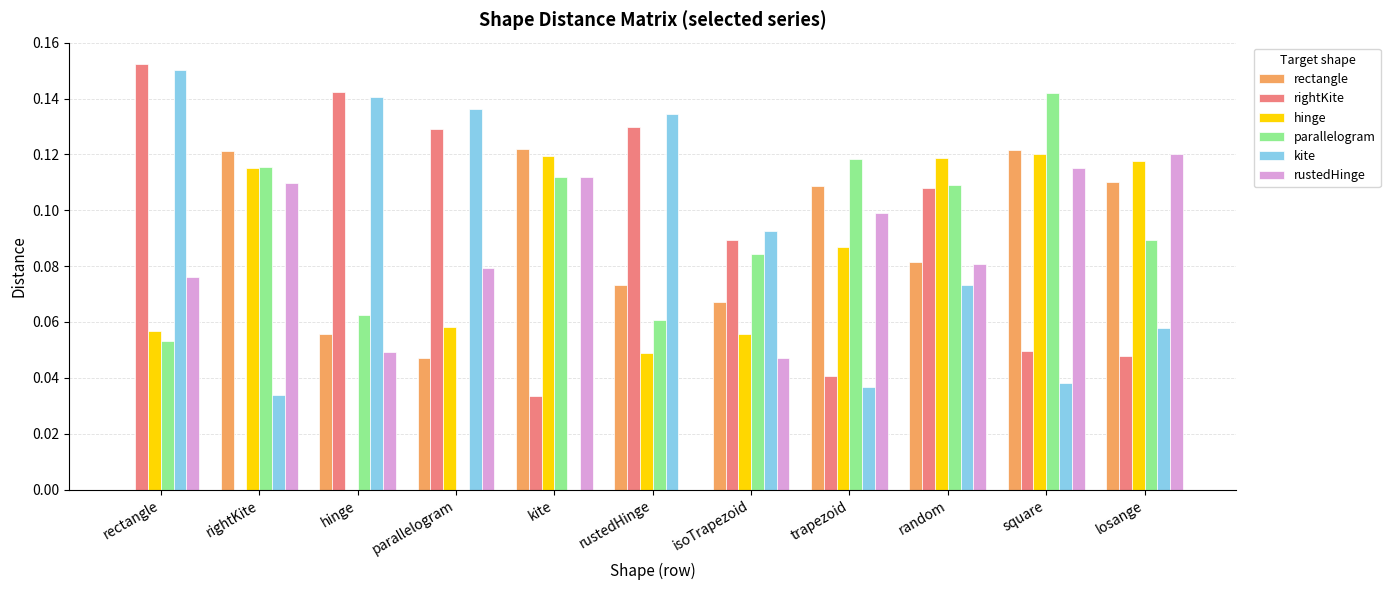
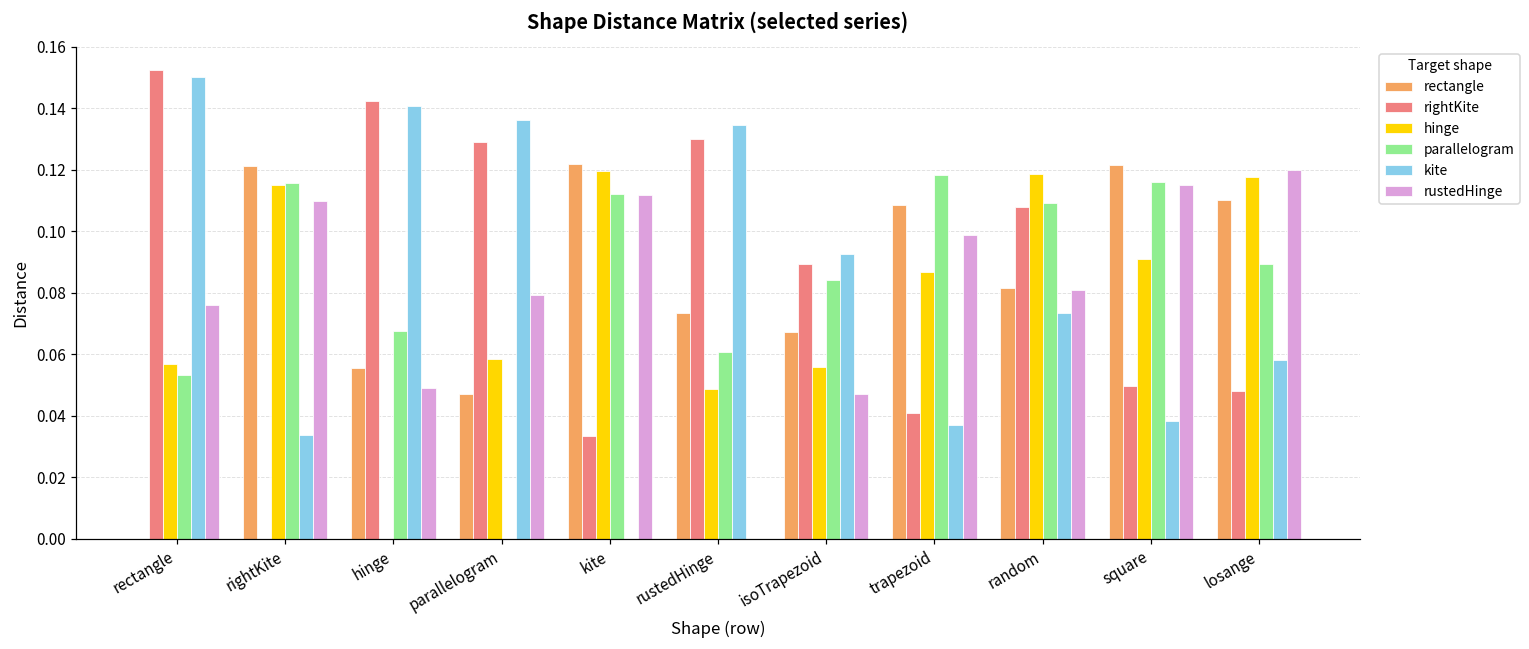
parallelogram, hinge: 0.062 -> 0.067
hinge, square: 0.120 -> 0.091
parallelogram, square: 0.142 -> 0.116
